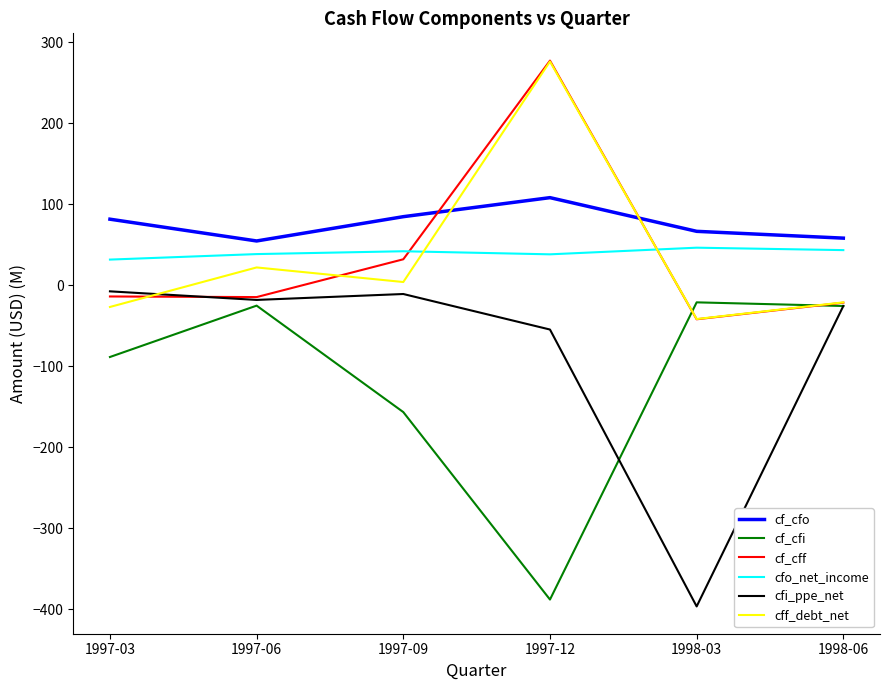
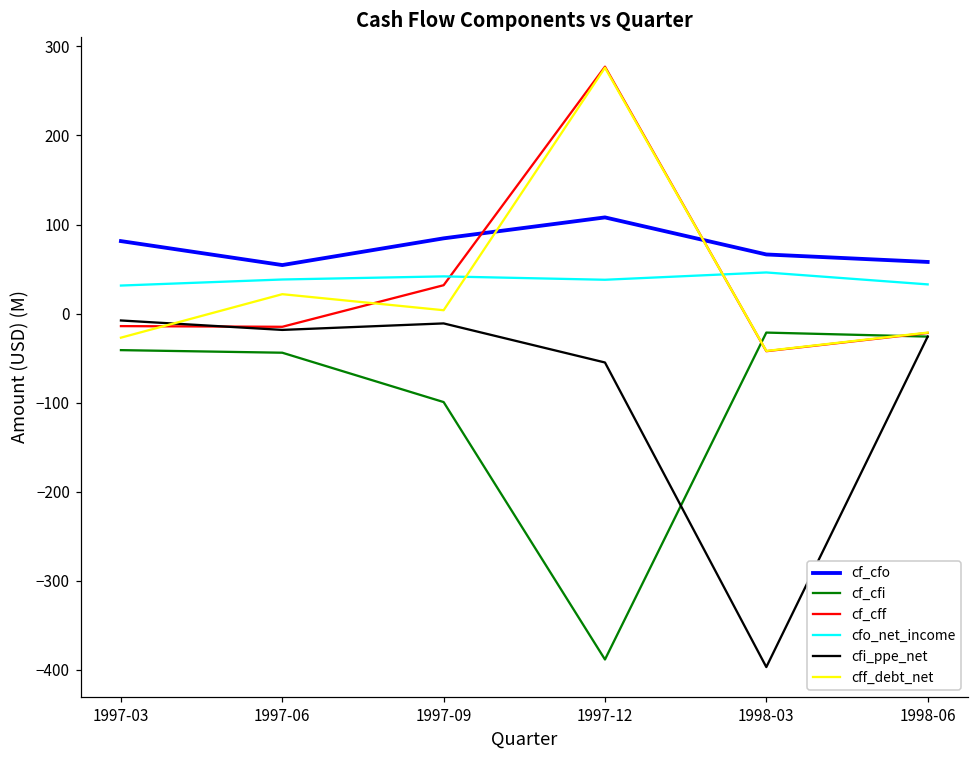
cf_cfi, 1997-03: -90 -> -40
cf_cfi, 1997-06: -30 -> -40
cf_cfi, 1997-09: -160 -> -100
cfo_net_income, 1998-06: 40 -> 30
